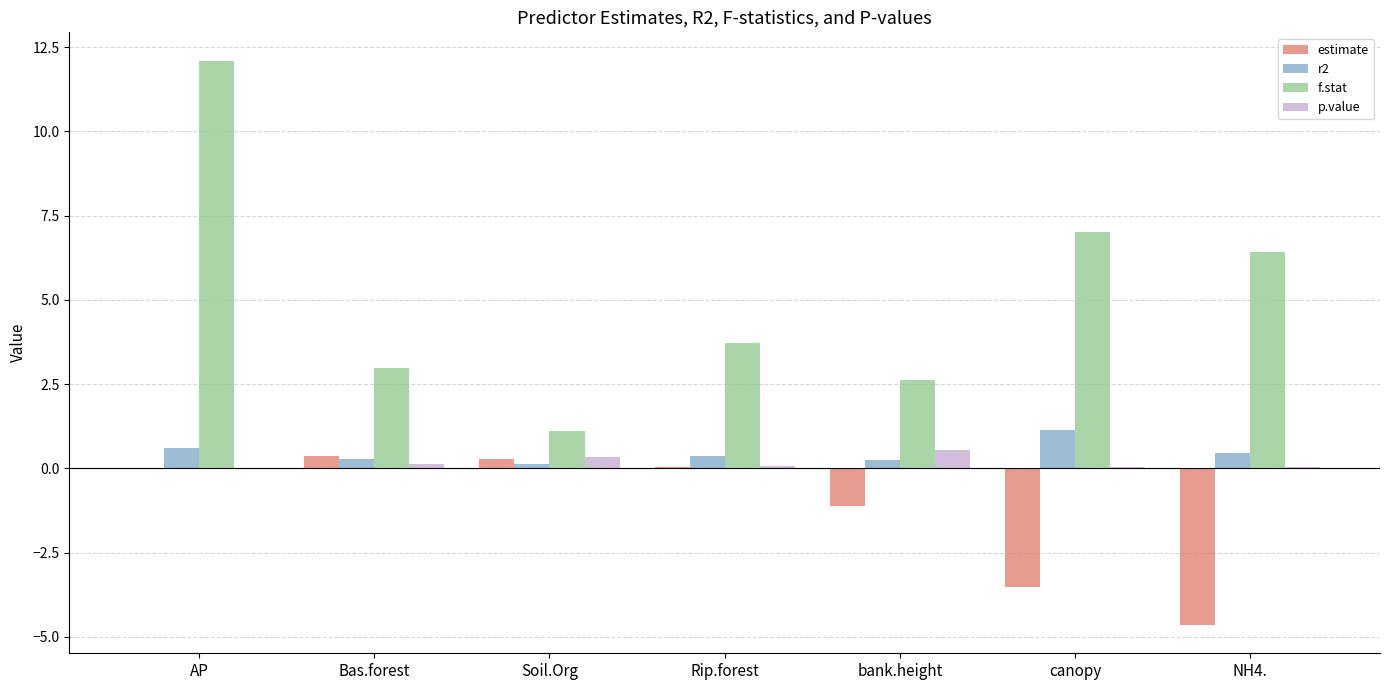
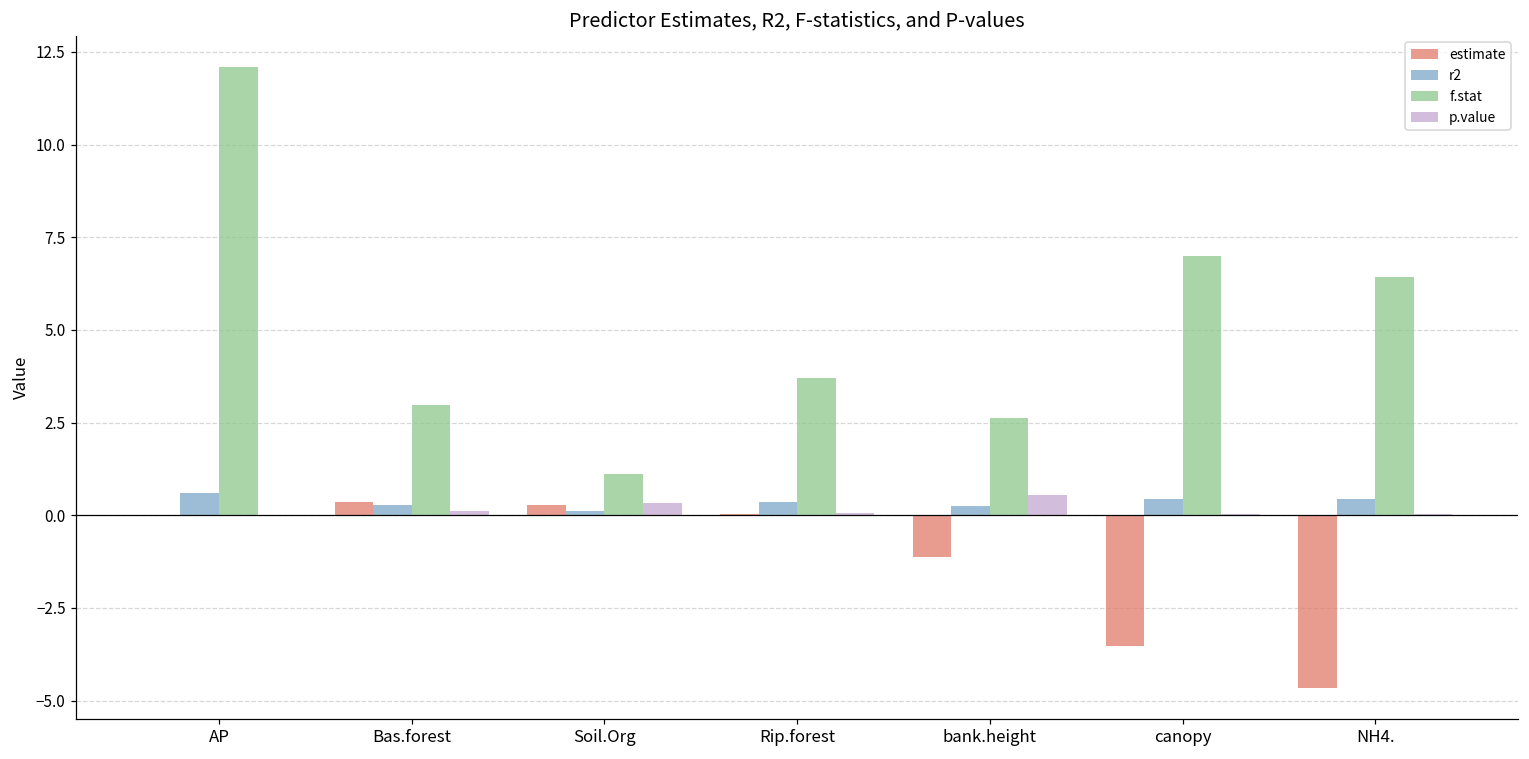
r2, canopy: 1.1 -> 0.4
